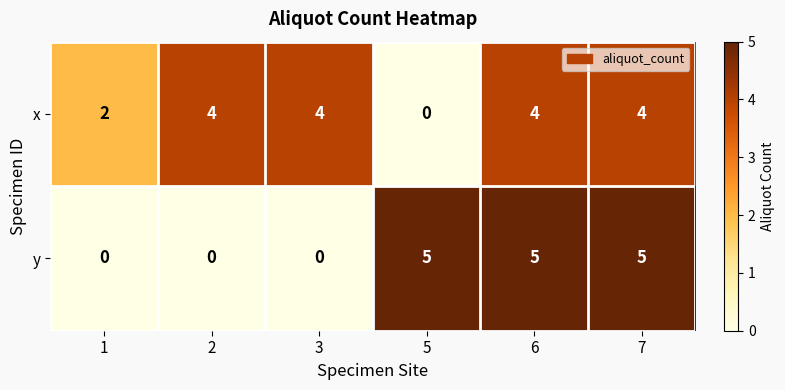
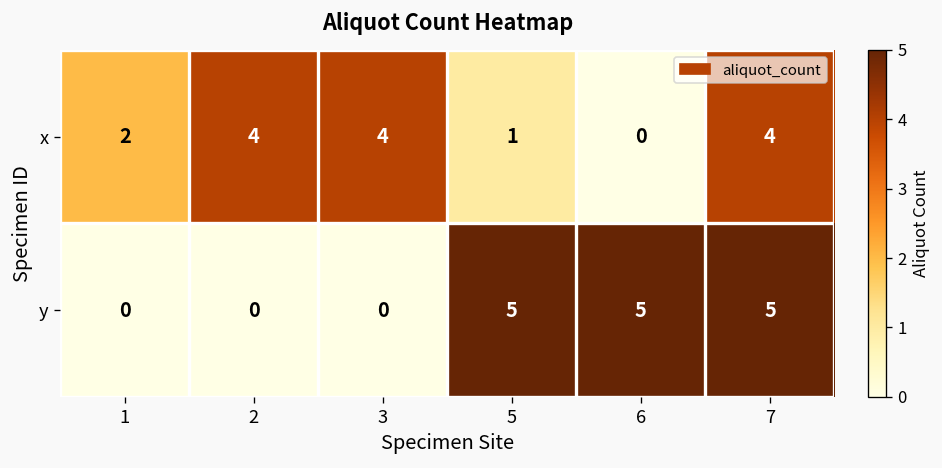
x, 5: 0 -> 1
x, 6: 4 -> 0
